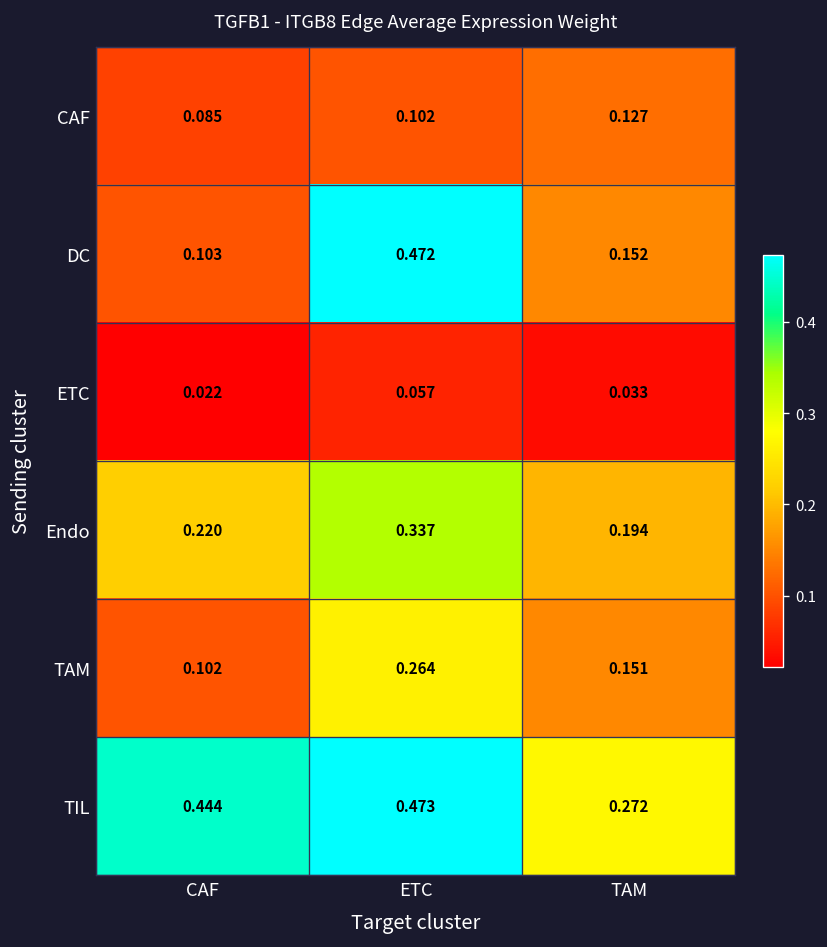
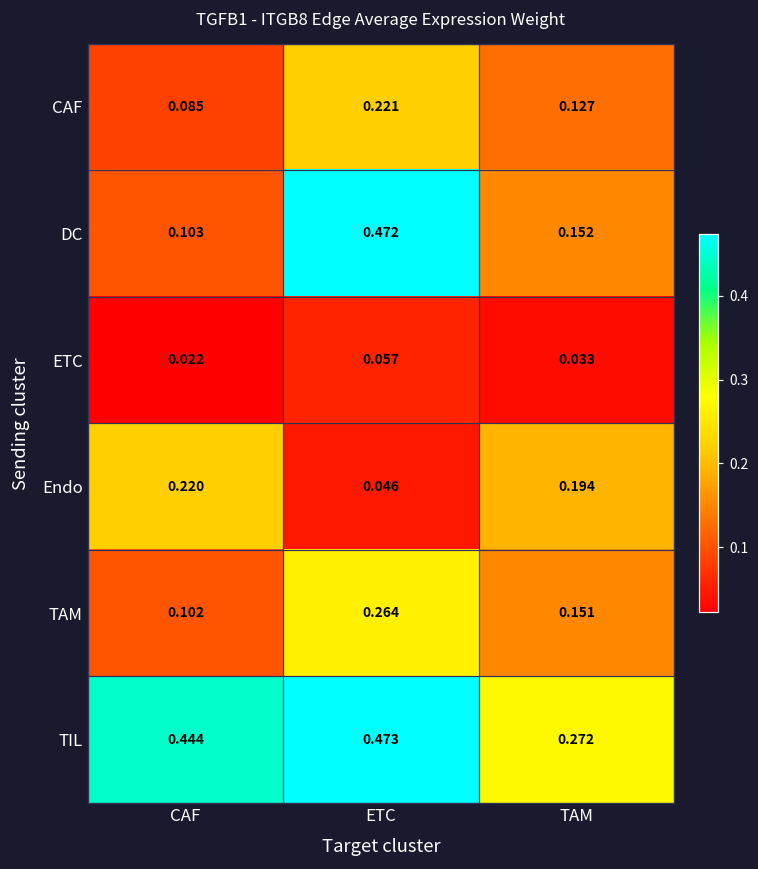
CAF, ETC: 0.102 -> 0.221
Endo, ETC: 0.337 -> 0.046
